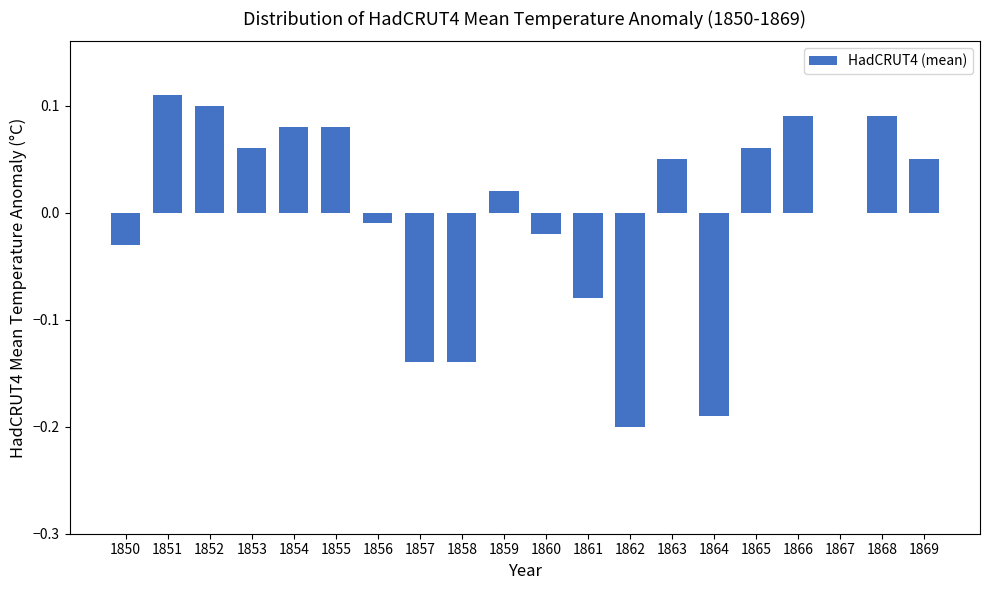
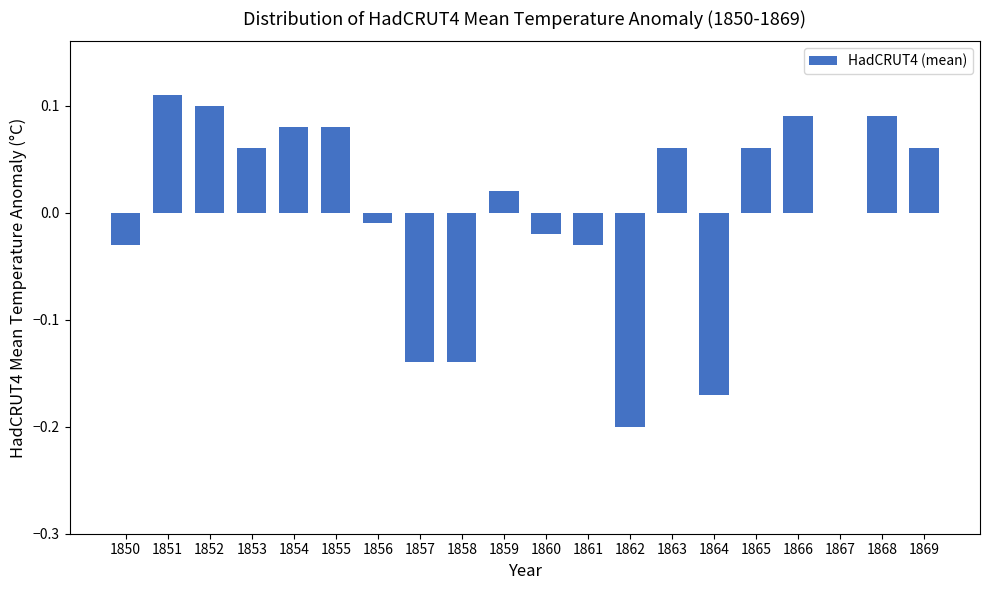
1861: -0.08 -> -0.03
1863: 0.05 -> 0.06
1864: -0.19 -> -0.17
1869: 0.05 -> 0.06
